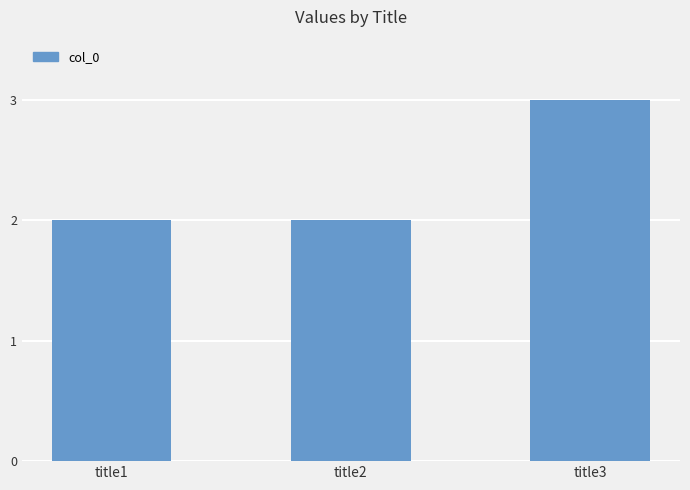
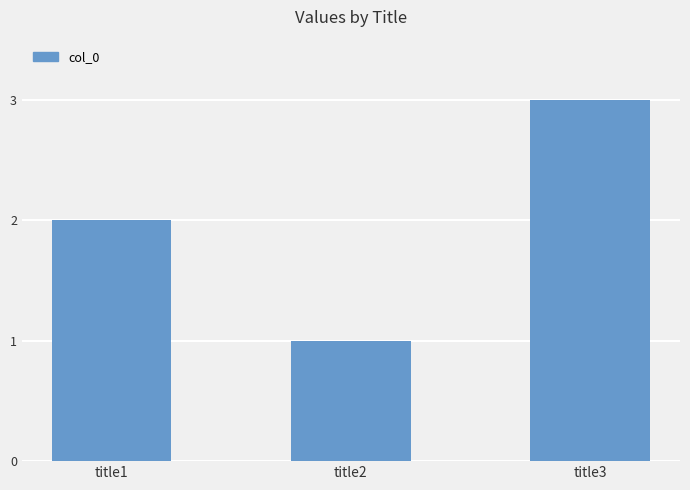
title2: 2 -> 1
